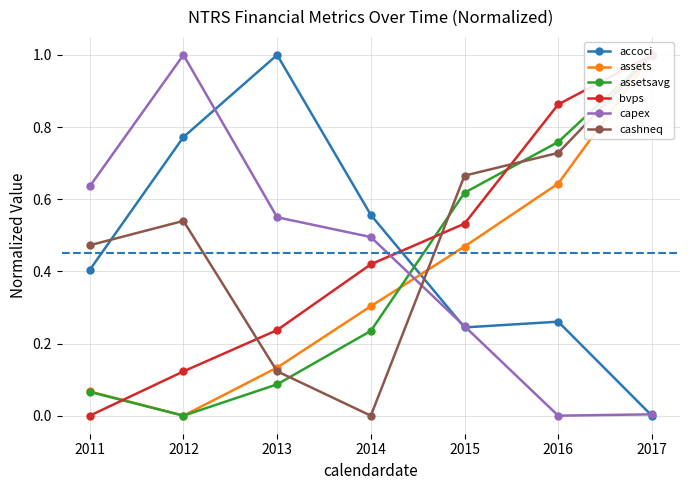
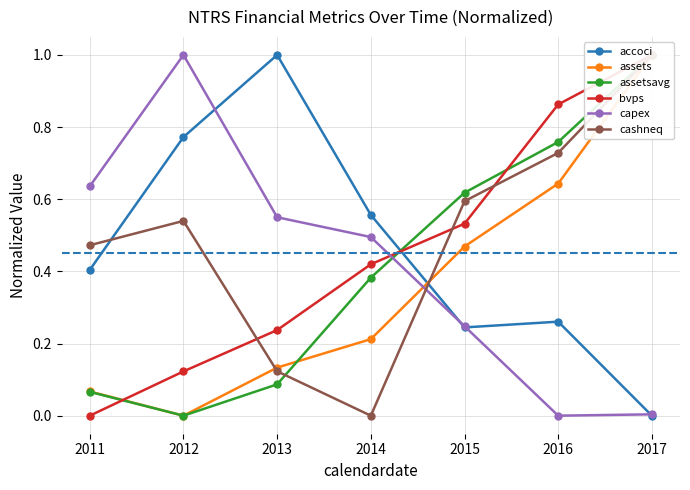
assets, 2014: 0.30 -> 0.21
assetsavg, 2014: 0.23 -> 0.38
cashneq, 2015: 0.67 -> 0.59
